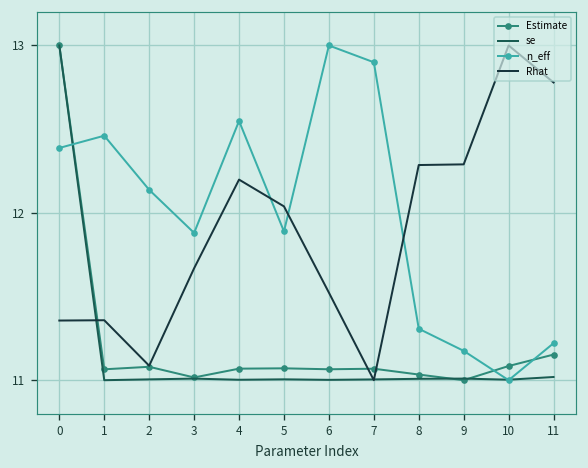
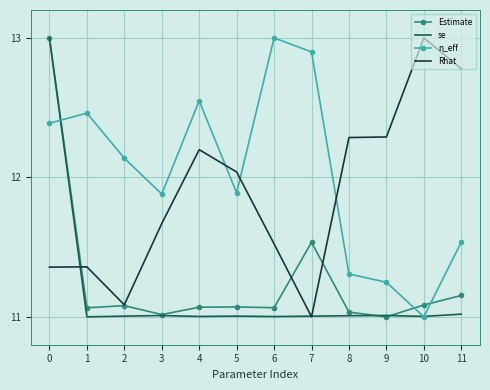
Estimate, 7: 11.07 -> 11.53
n_eff, 9: 11.18 -> 11.25
n_eff, 11: 11.22 -> 11.54
